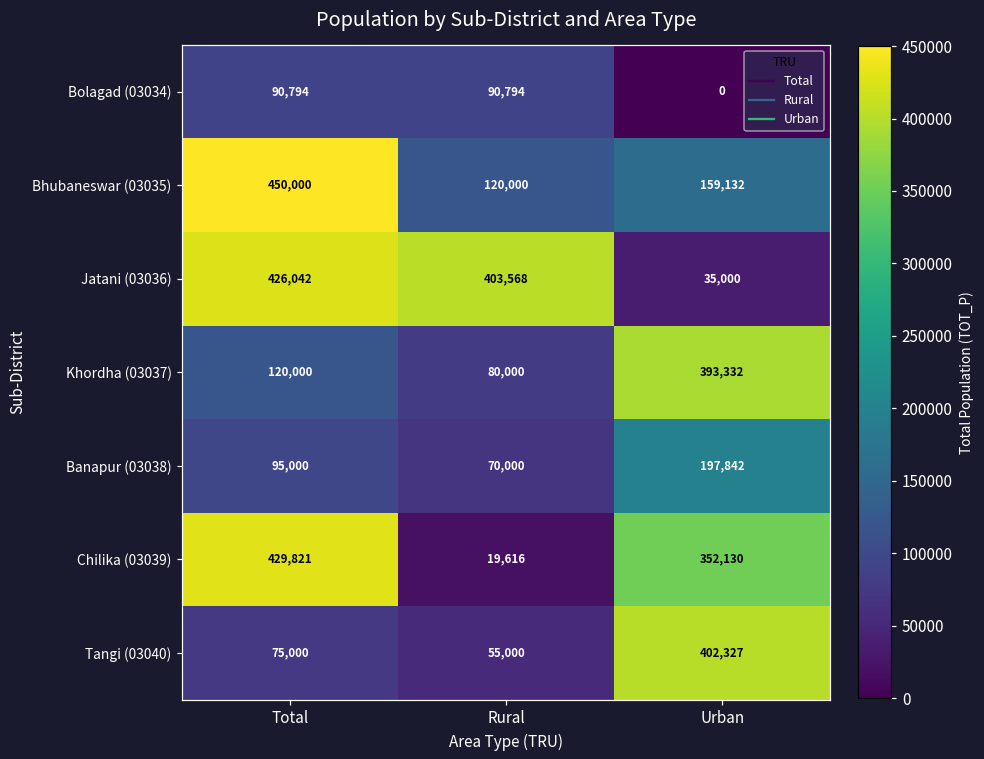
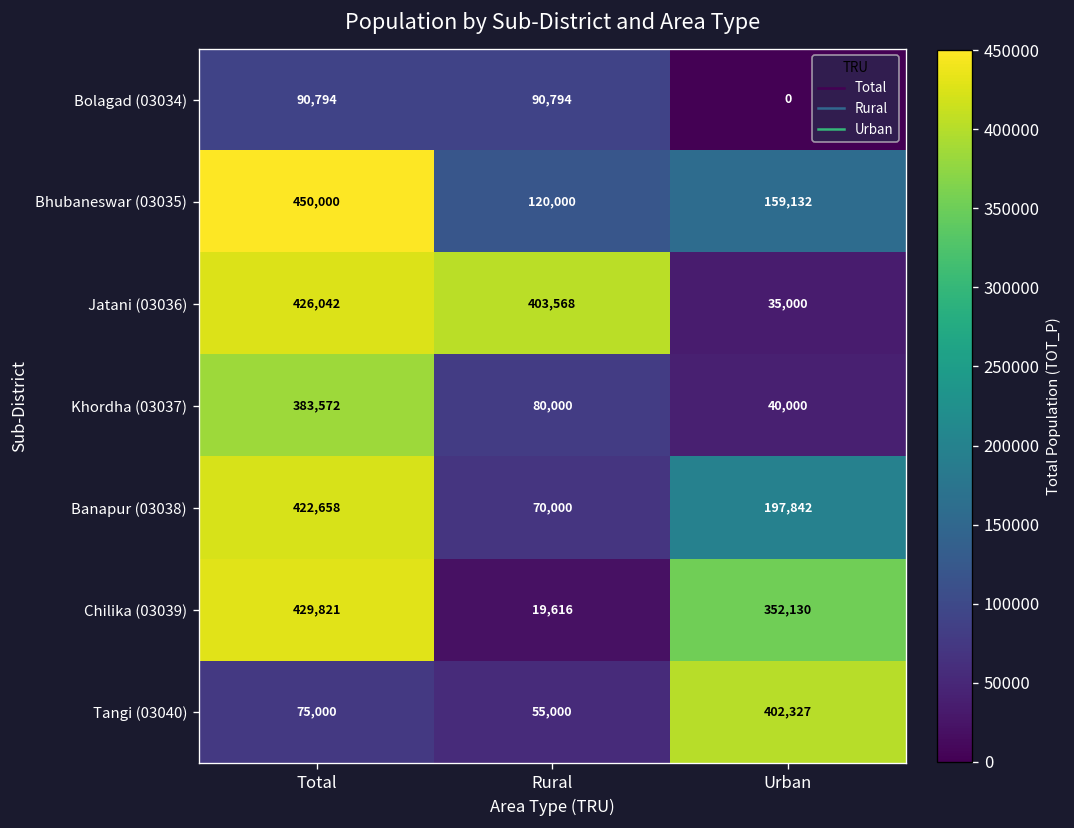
Khordha (03037), Total: 120,000 -> 383,572
Khordha (03037), Urban: 393,332 -> 40,000
Banapur (03038), Total: 95,000 -> 422,658
